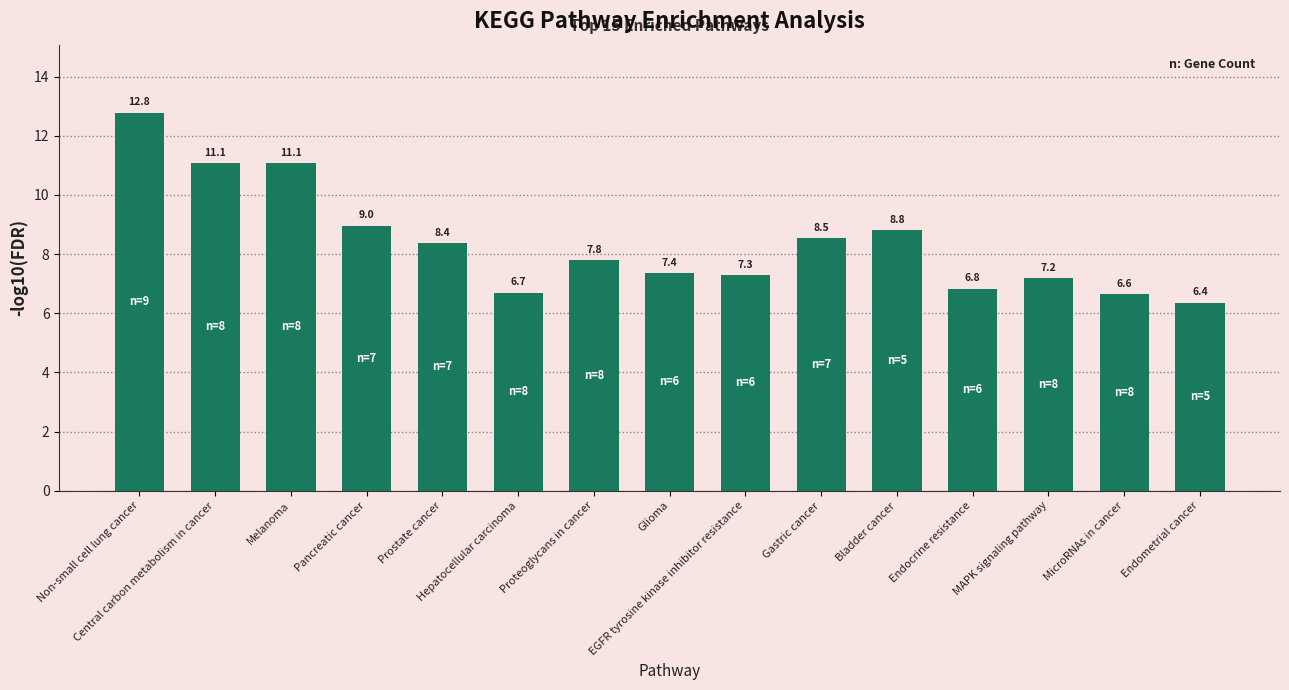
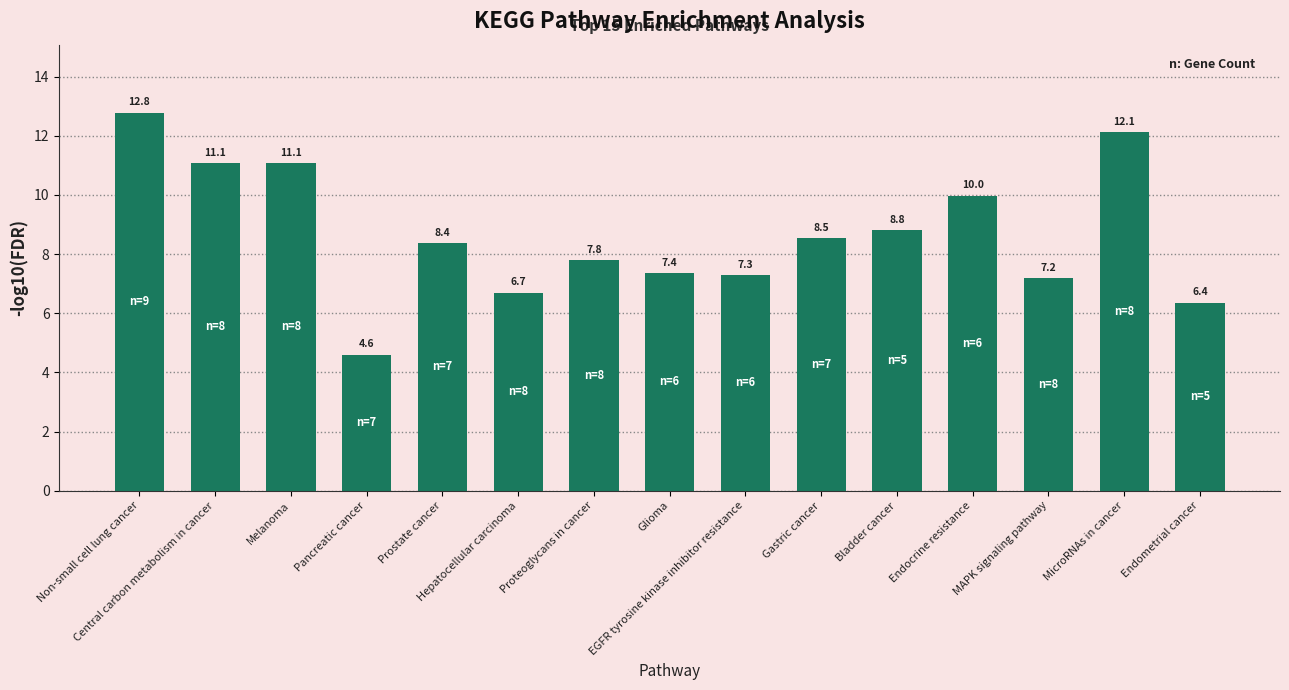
Pancreatic cancer: 9.0 -> 4.6
Endocrine resistance: 6.8 -> 10.0
MicroRNAs in cancer: 6.6 -> 12.1
